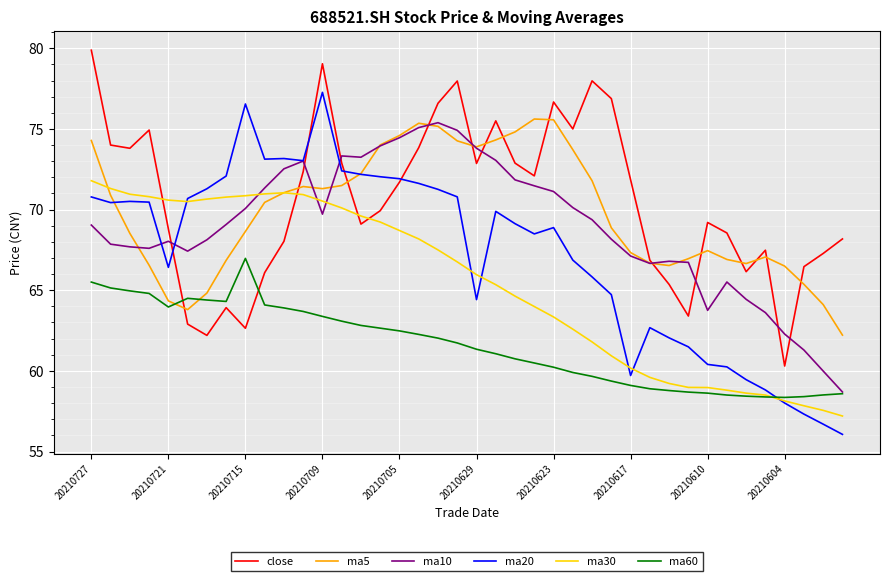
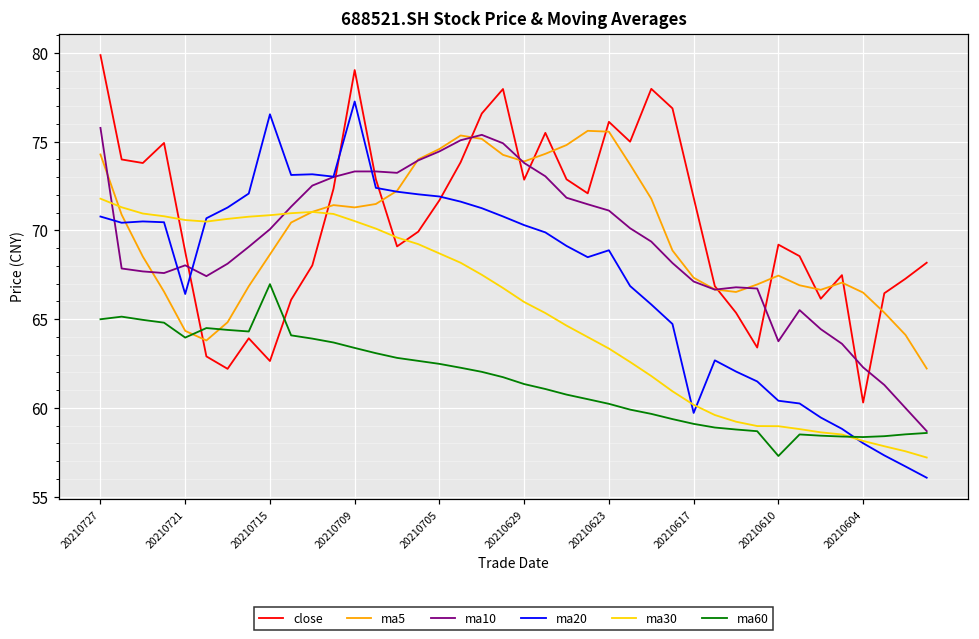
ma10, 20210727: 69.0 -> 75.8
ma60, 20210727: 65.5 -> 65.0
ma10, 20210709: 69.7 -> 73.3
ma20, 20210629: 64.4 -> 70.3
close, 20210623: 76.7 -> 76.1
ma60, 20210610: 58.6 -> 57.3
